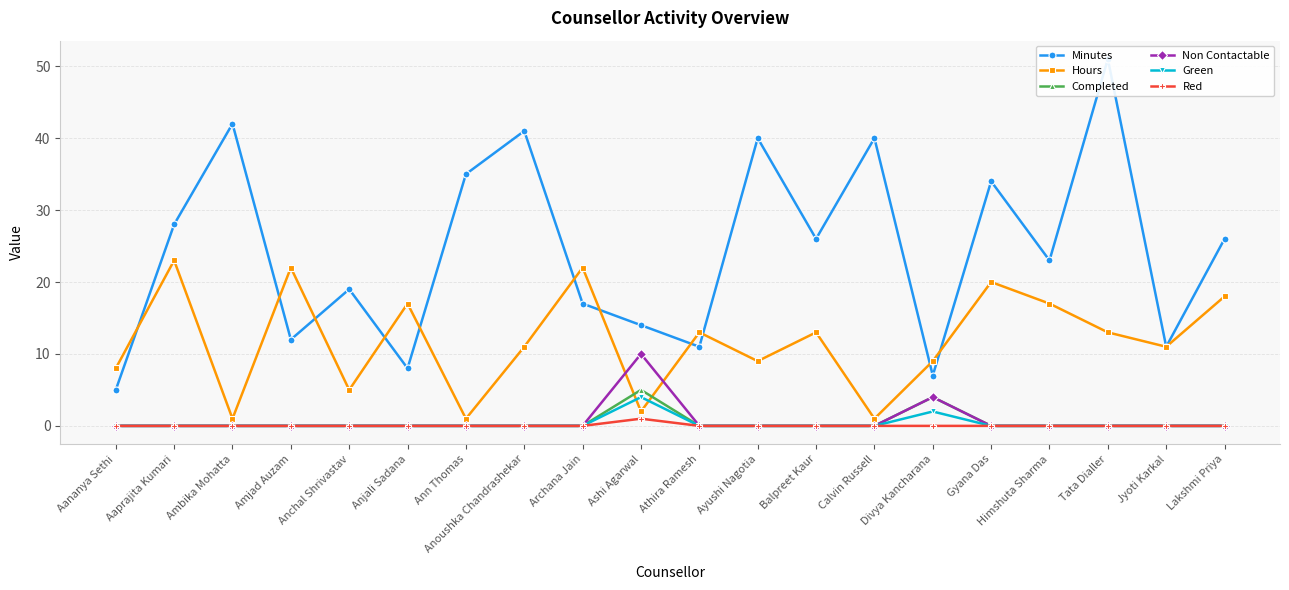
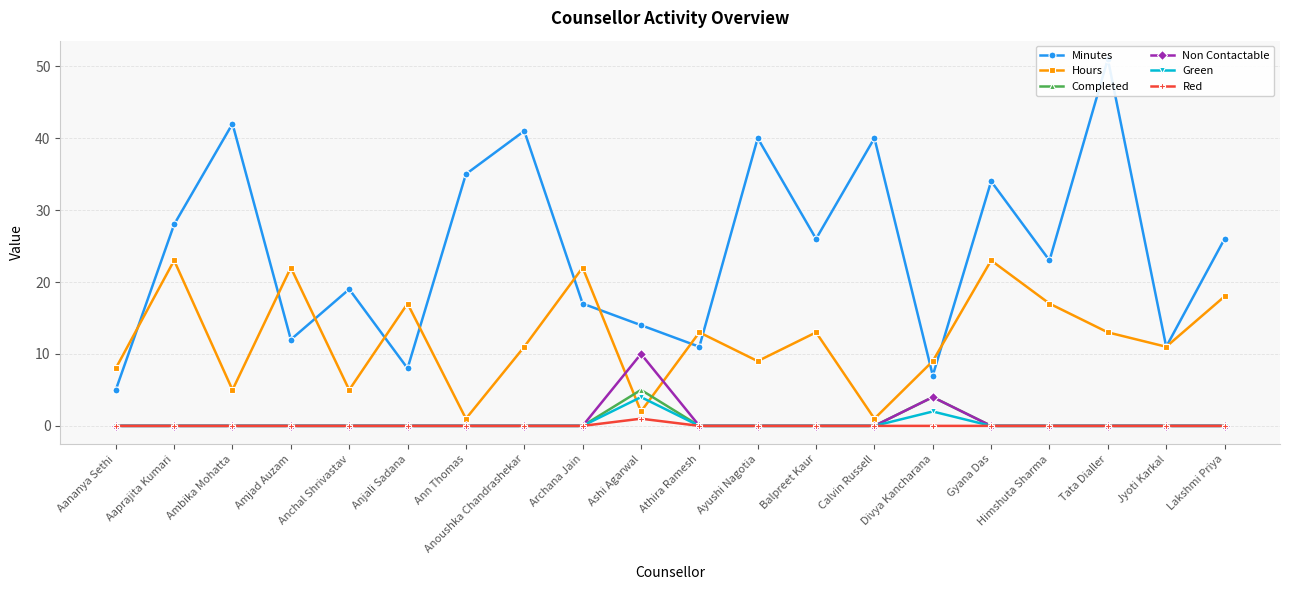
Hours, Ambika Mohatta: 1 -> 5
Hours, Gyana Das: 20 -> 23
